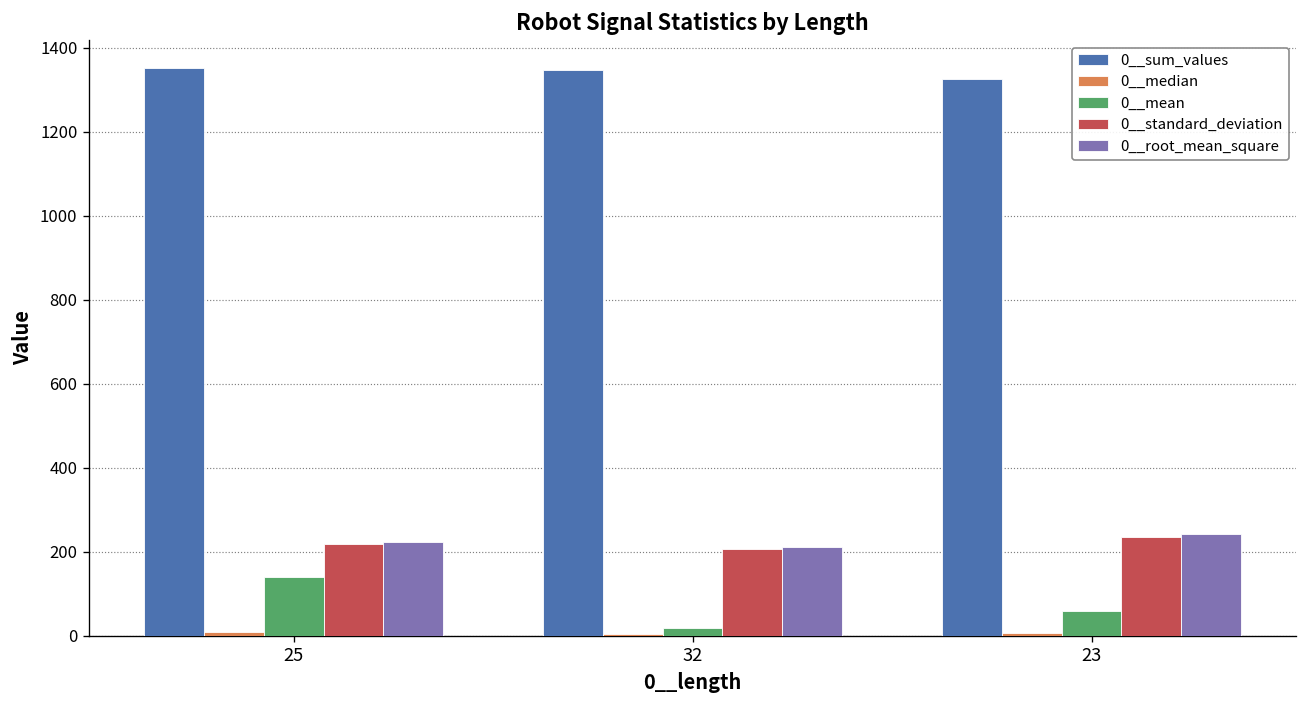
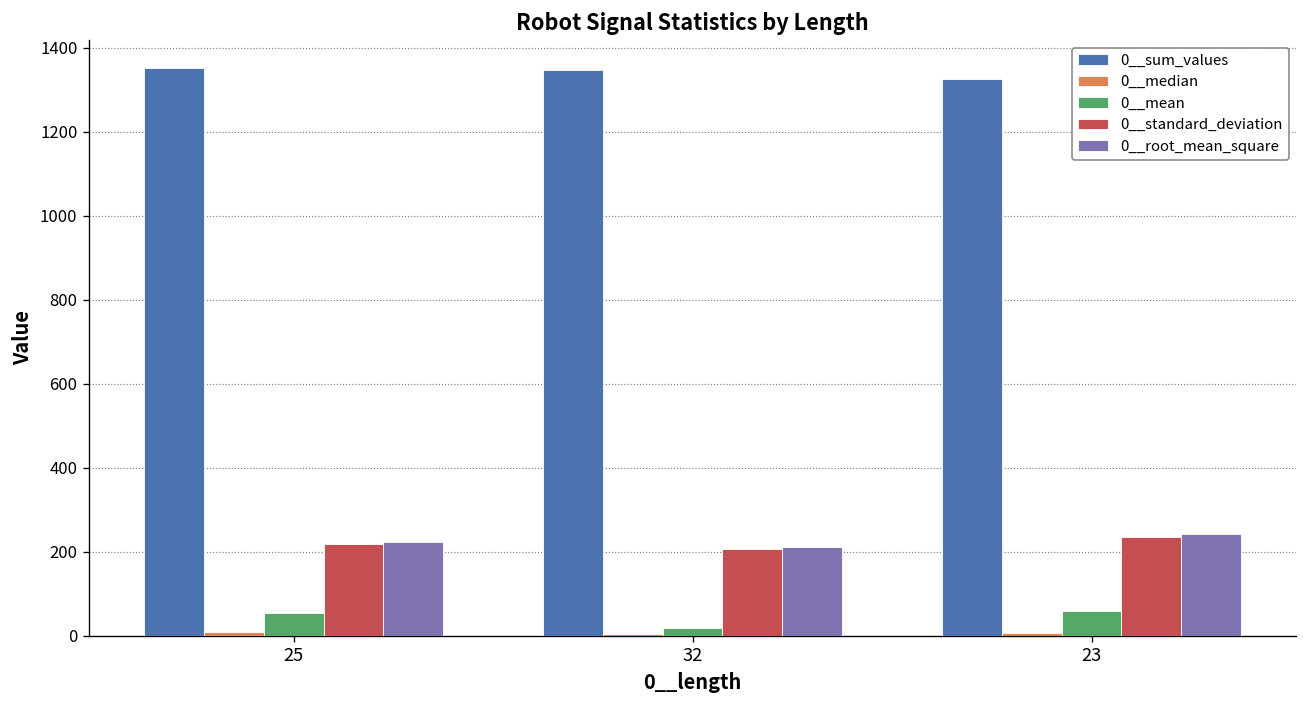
0__mean, 25: 140 -> 50
